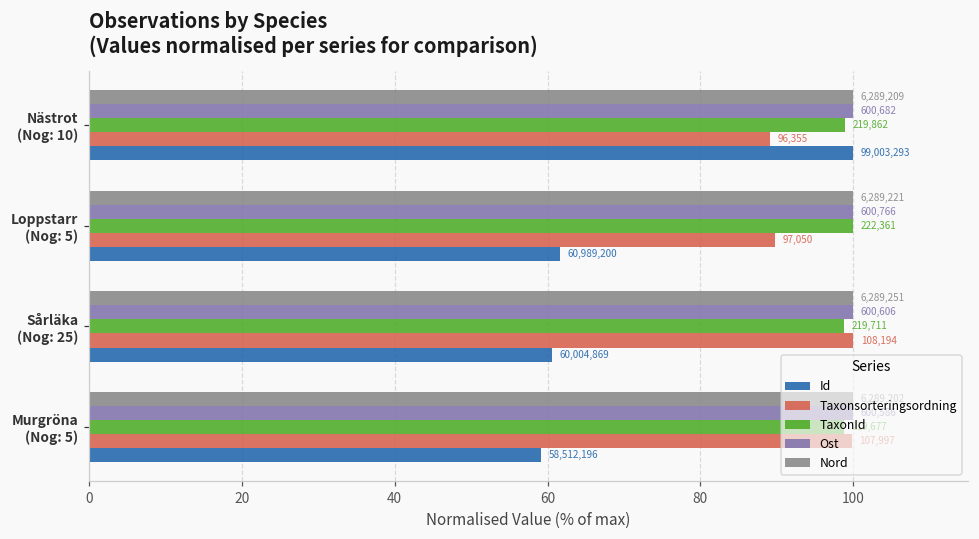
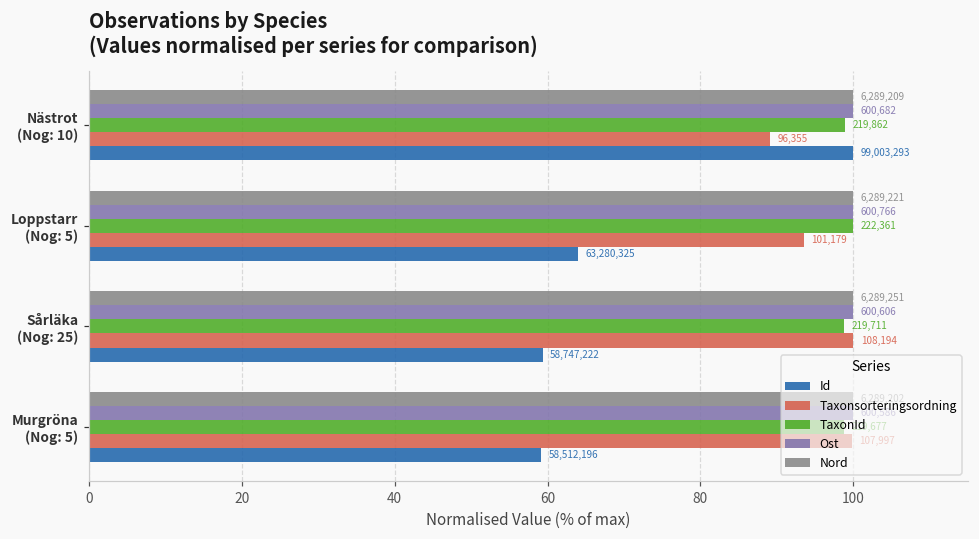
Taxonsorteringsordning, Loppstarr (Nog: 5): 97,050 -> 101,179
Id, Loppstarr (Nog: 5): 60,989,200 -> 63,280,325
Id, Sårläka (Nog: 25): 60,004,869 -> 58,747,222
